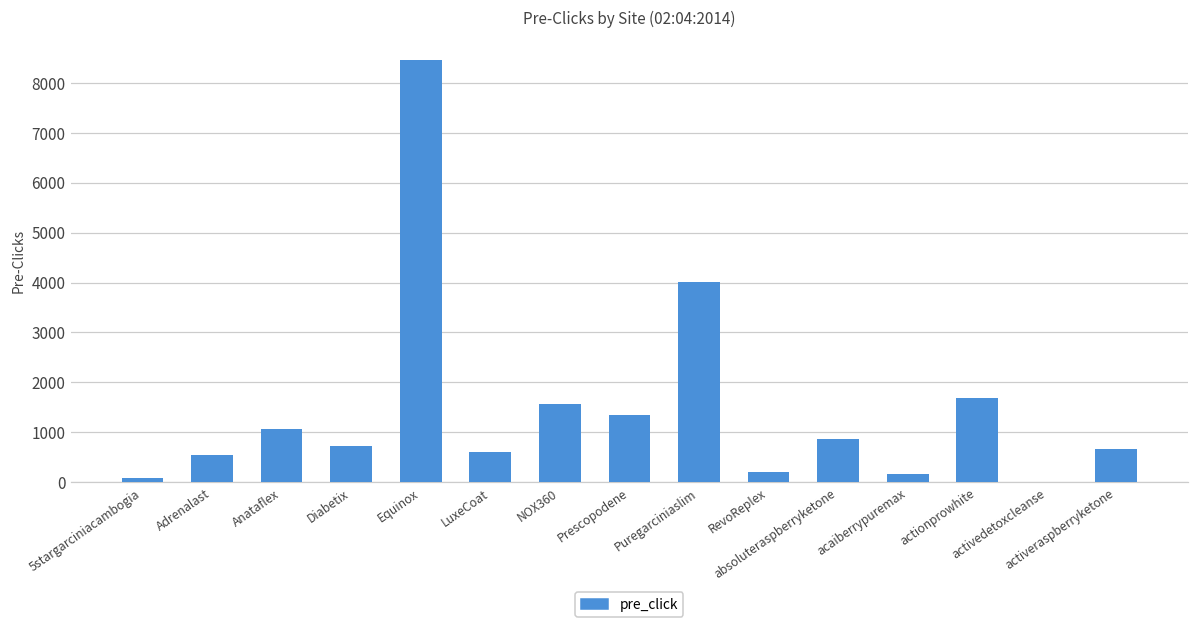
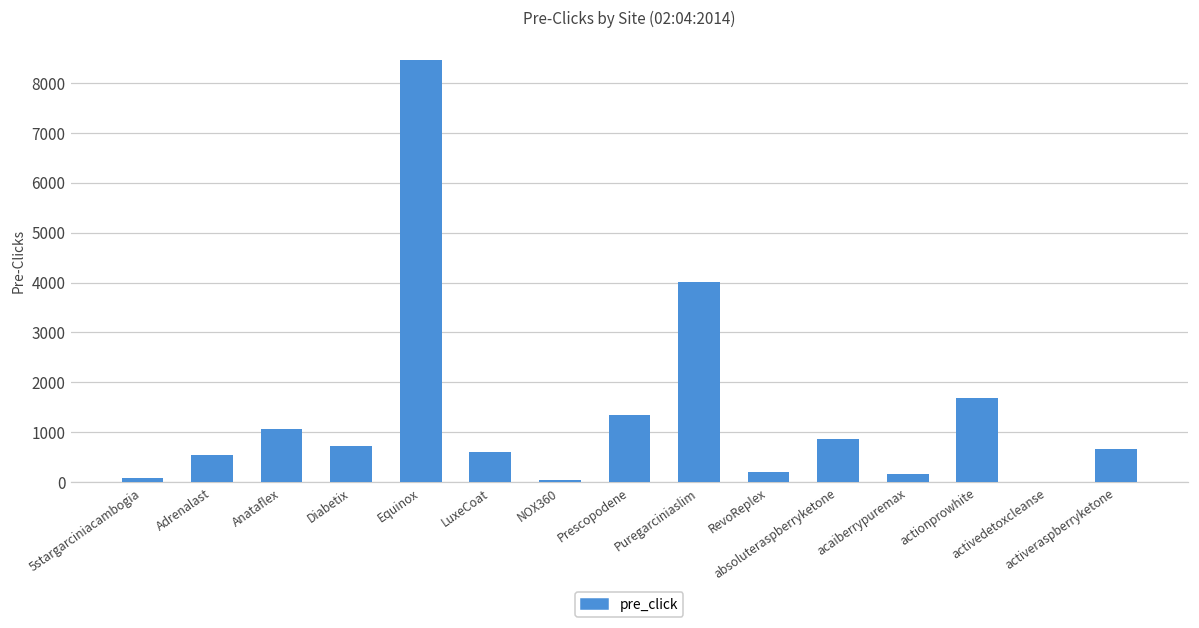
NOX360: 1600 -> 100
